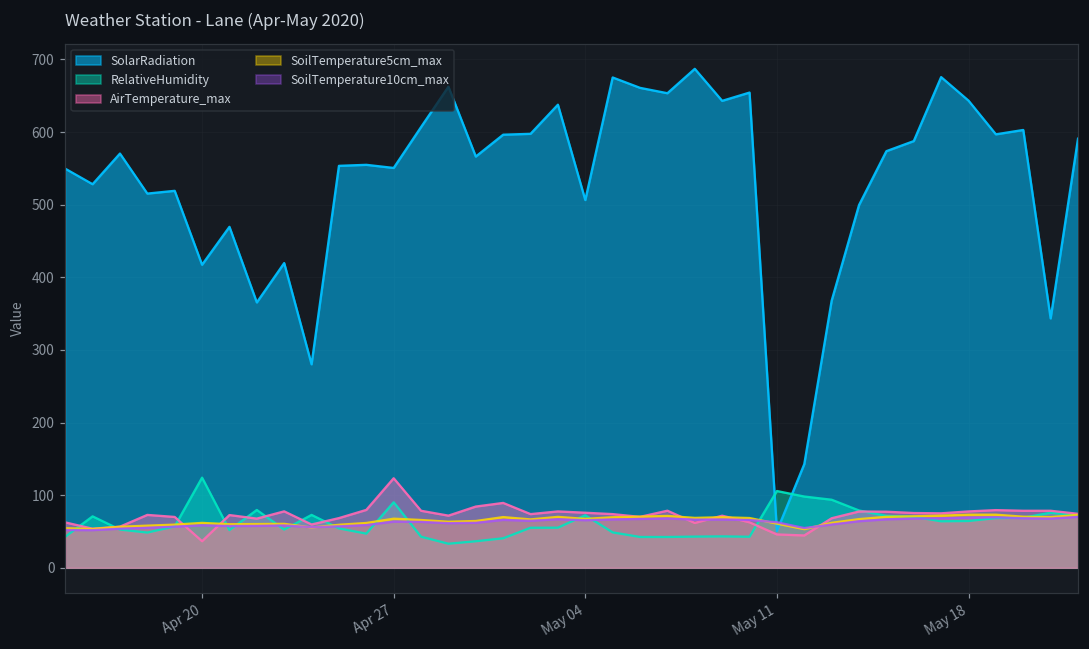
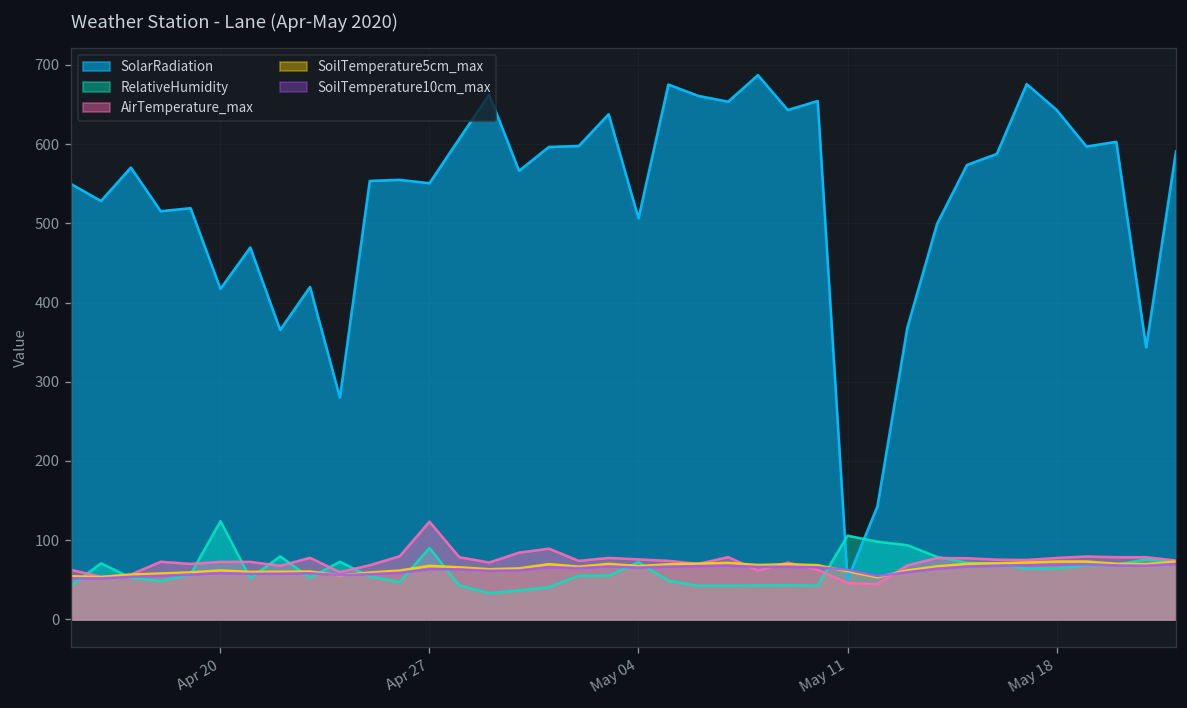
AirTemperature_max, Apr 20: 40 -> 70
